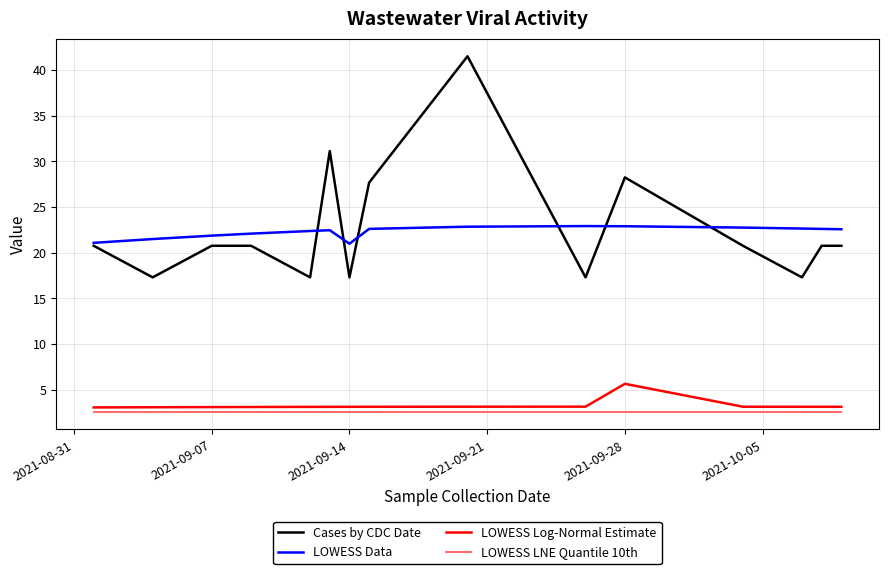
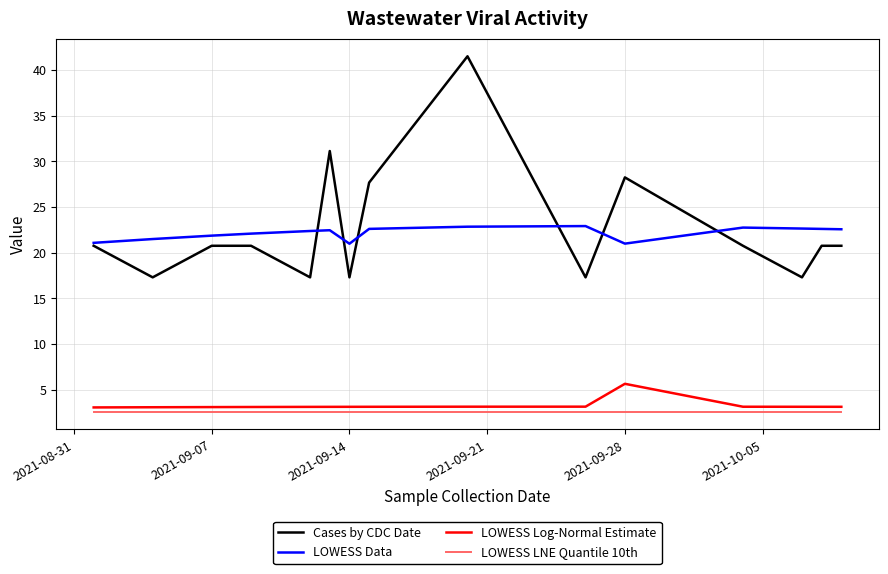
LOWESS Data, 2021-09-28: 23 -> 21
